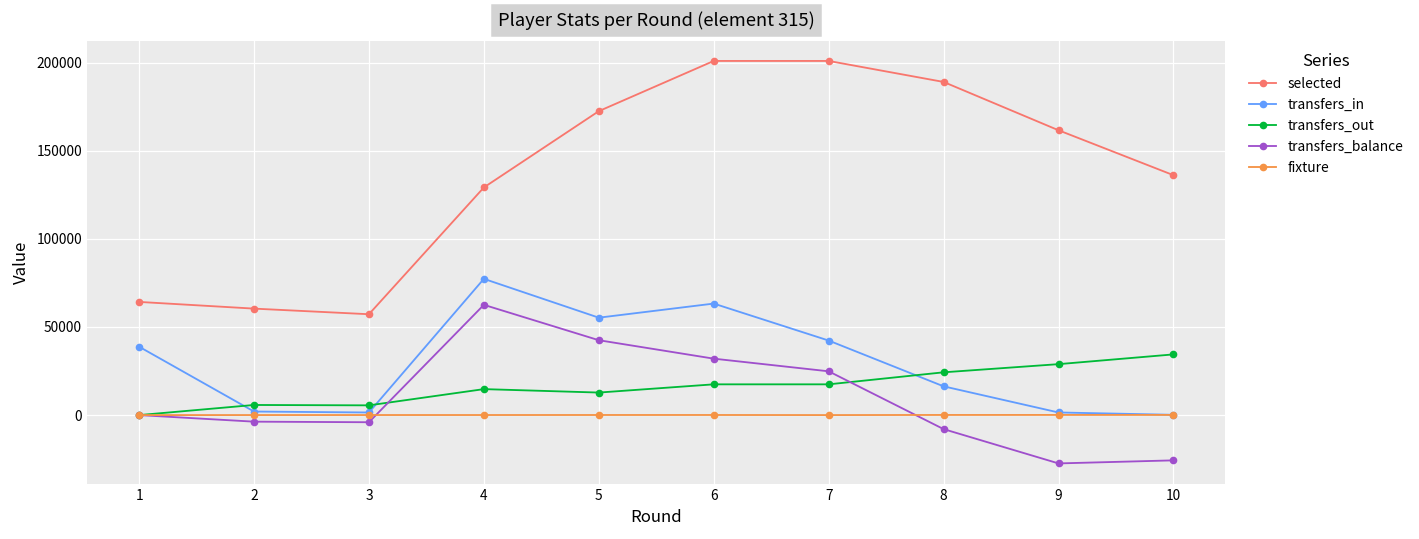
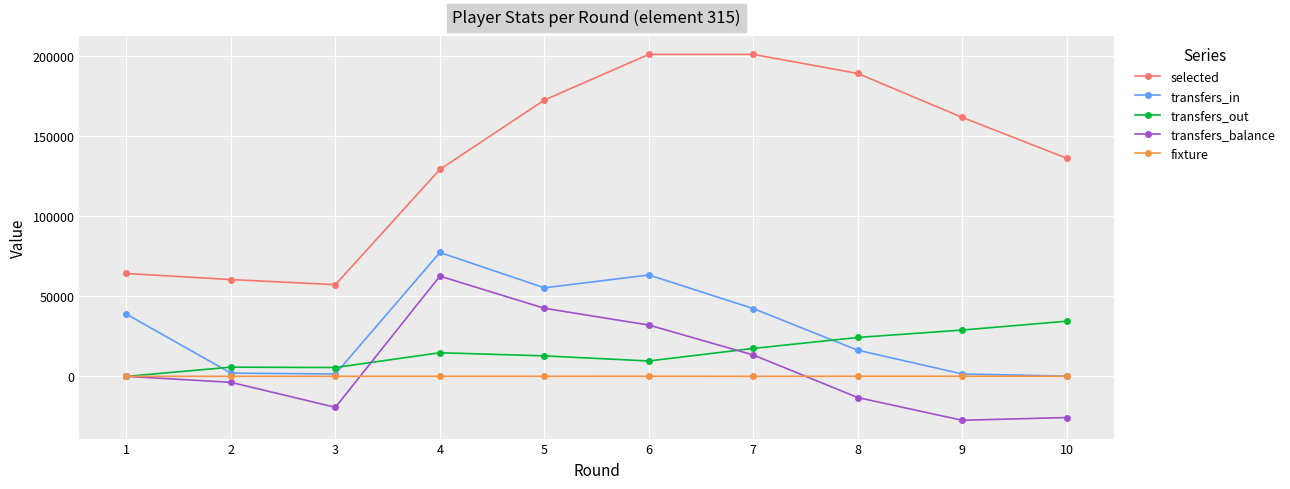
transfers_balance, 3: -4000 -> -19000
transfers_out, 6: 17000 -> 10000
transfers_balance, 7: 25000 -> 13000
transfers_balance, 8: -8000 -> -13000
